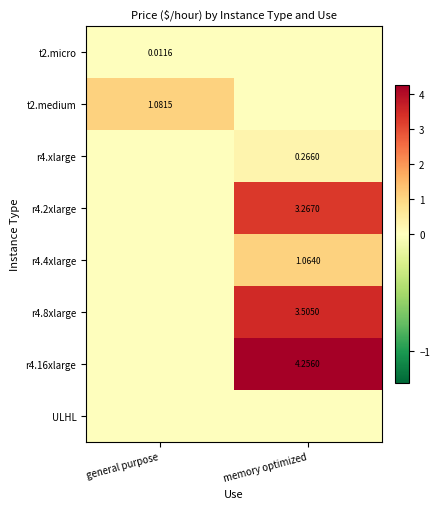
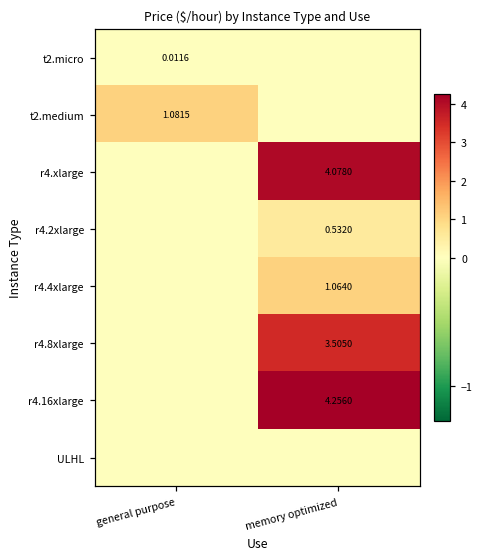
r4.xlarge, memory optimized: 0.2660 -> 4.0780
r4.2xlarge, memory optimized: 3.2670 -> 0.5320
